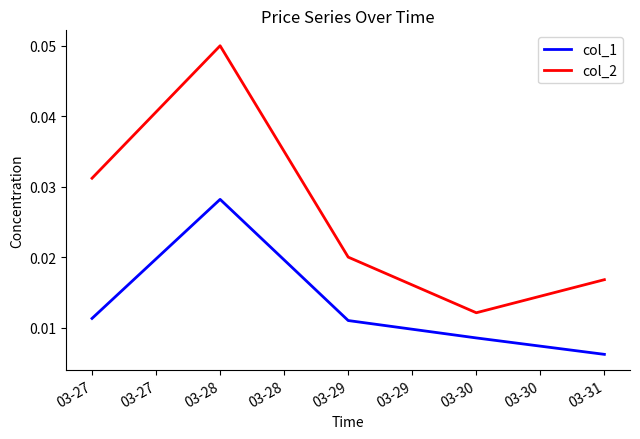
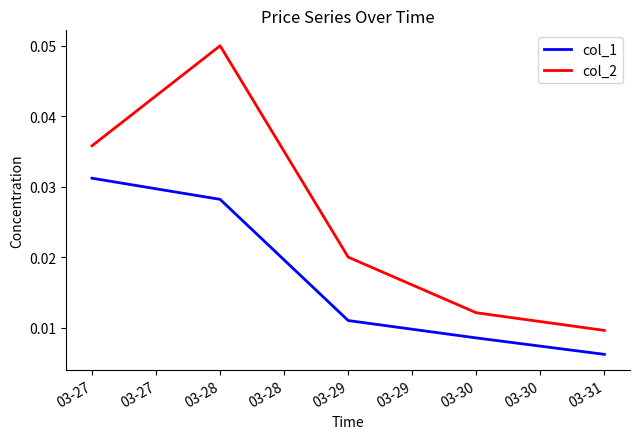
col_1, 03-27: 0.011 -> 0.031
col_2, 03-27: 0.031 -> 0.036
col_2, 03-31: 0.017 -> 0.010
